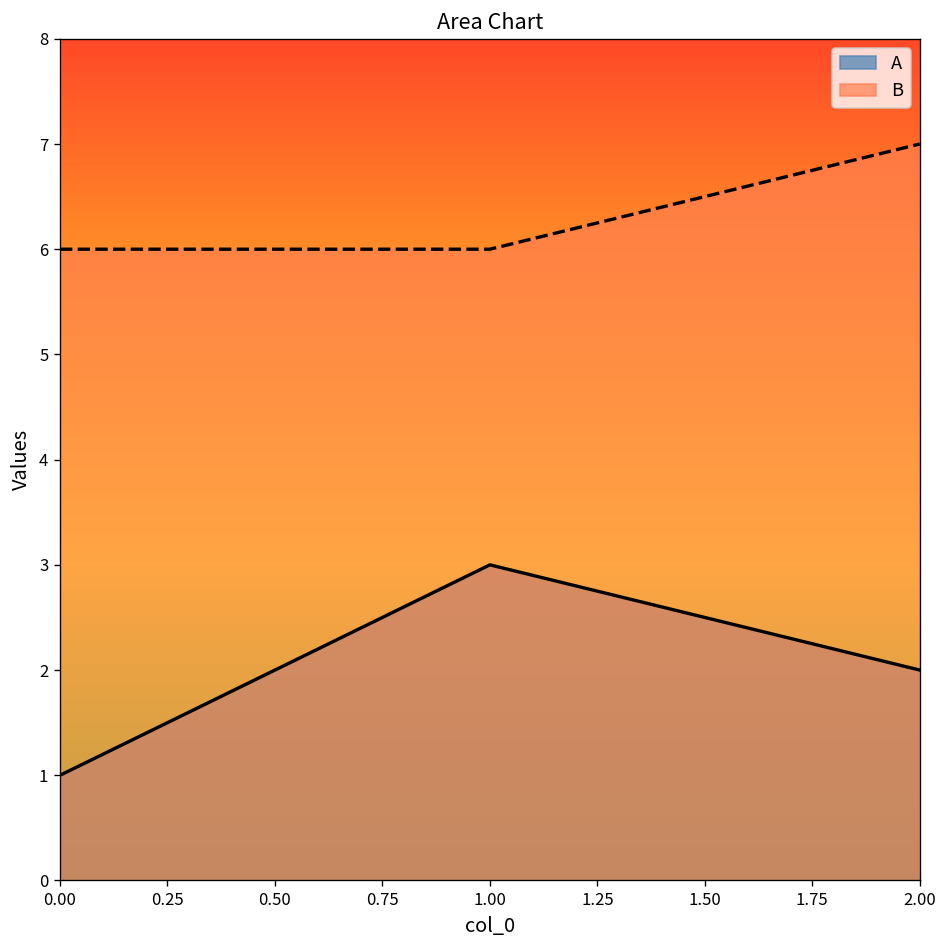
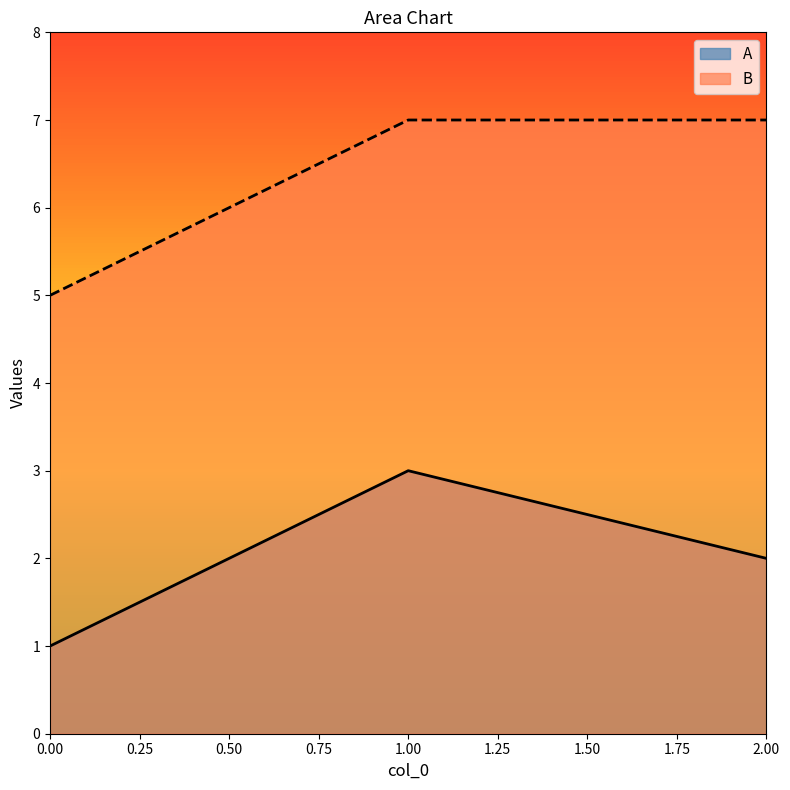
B, 0.00: 6 -> 5
B, 1.00: 6 -> 7
